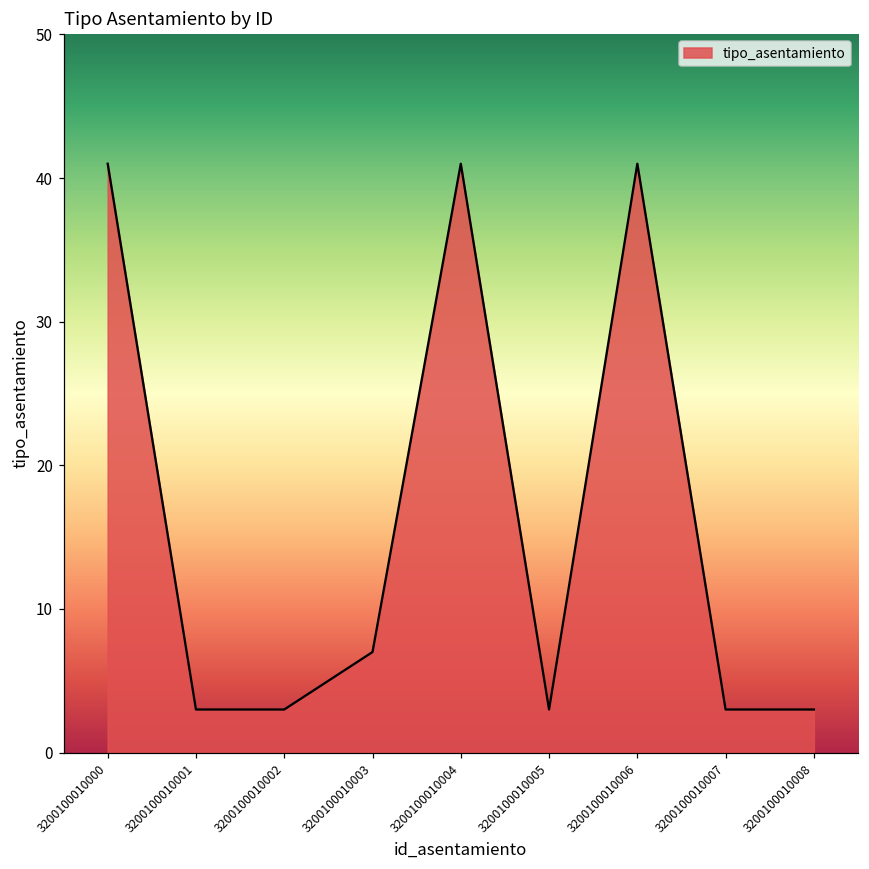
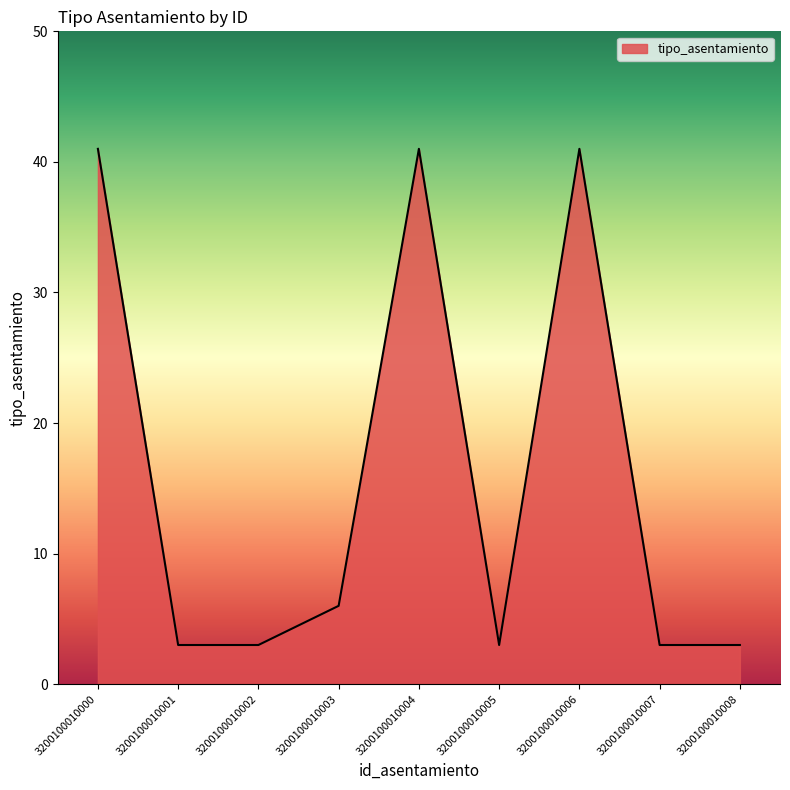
3200100010003: 7 -> 6
